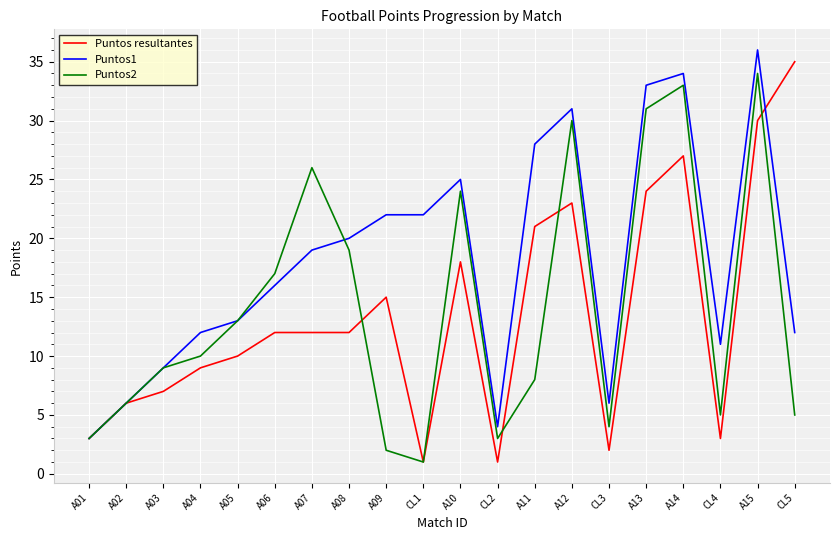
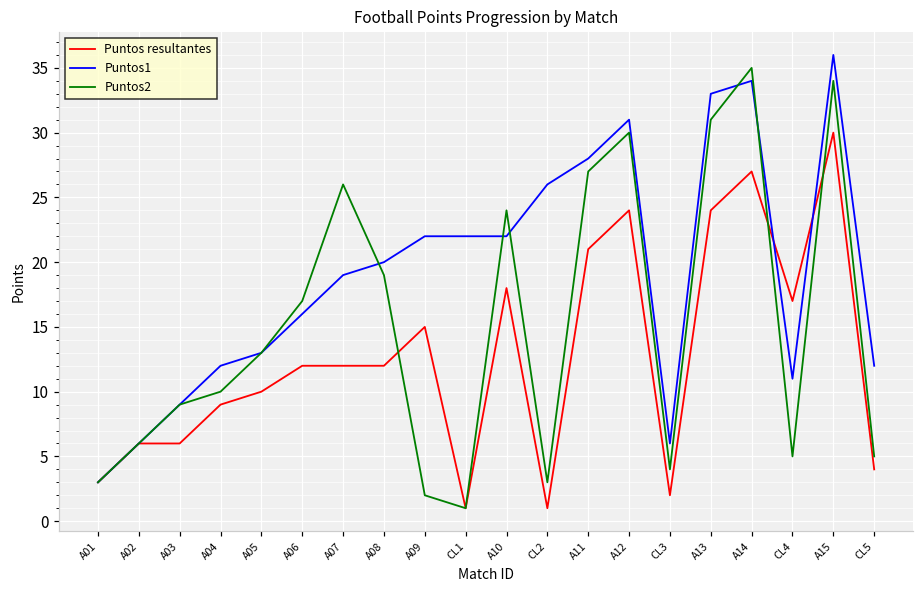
Puntos resultantes, A03: 7 -> 6
Puntos1, A10: 25 -> 22
Puntos1, CL2: 4 -> 26
Puntos2, A11: 8 -> 27
Puntos resultantes, A12: 23 -> 24
Puntos2, A14: 33 -> 35
Puntos resultantes, CL4: 3 -> 17
Puntos resultantes, CL5: 35 -> 4
